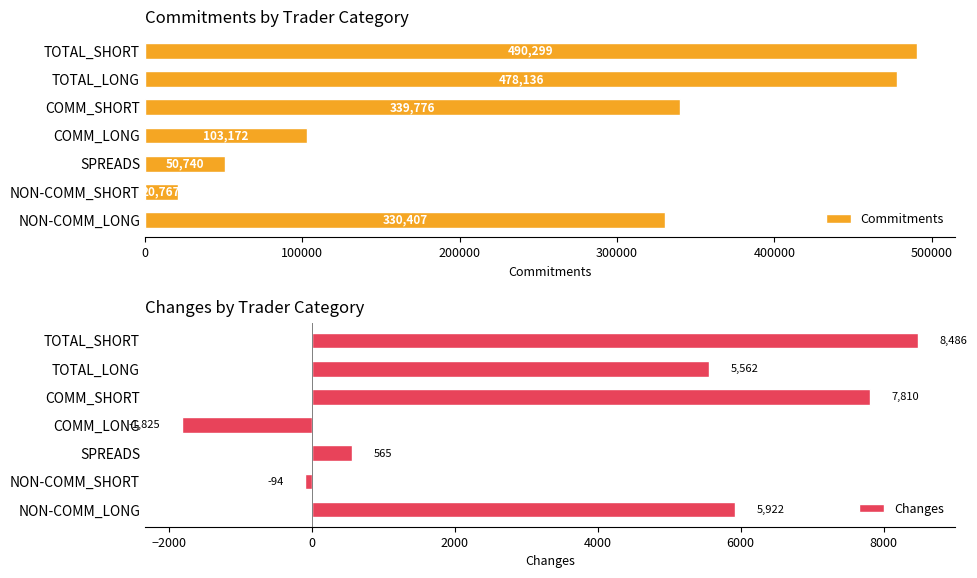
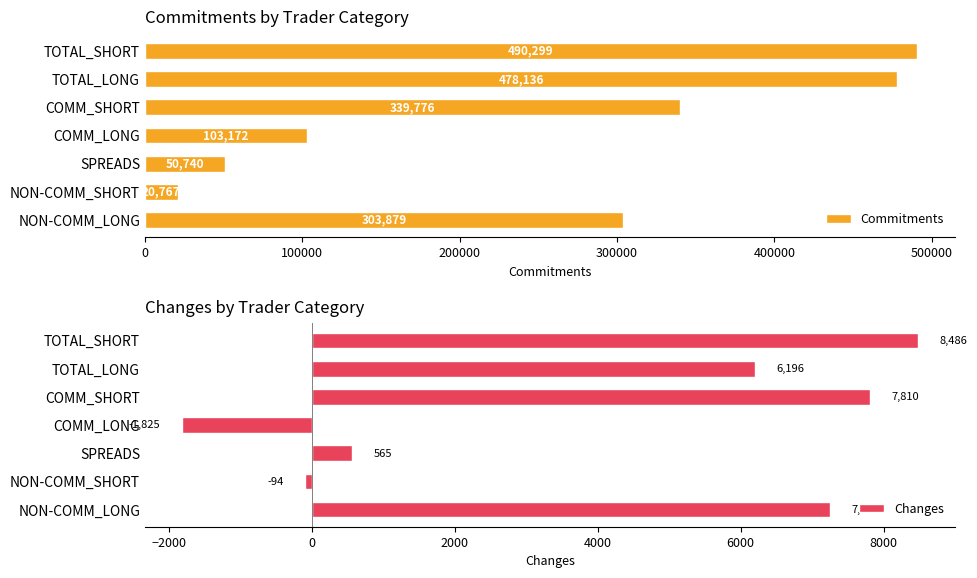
Commitments by Trader Category, NON-COMM_LONG: 330,407 -> 303,879
Changes by Trader Category, TOTAL_LONG: 5,562 -> 6,196
Changes by Trader Category, NON-COMM_LONG: 5,922 -> 7,251
